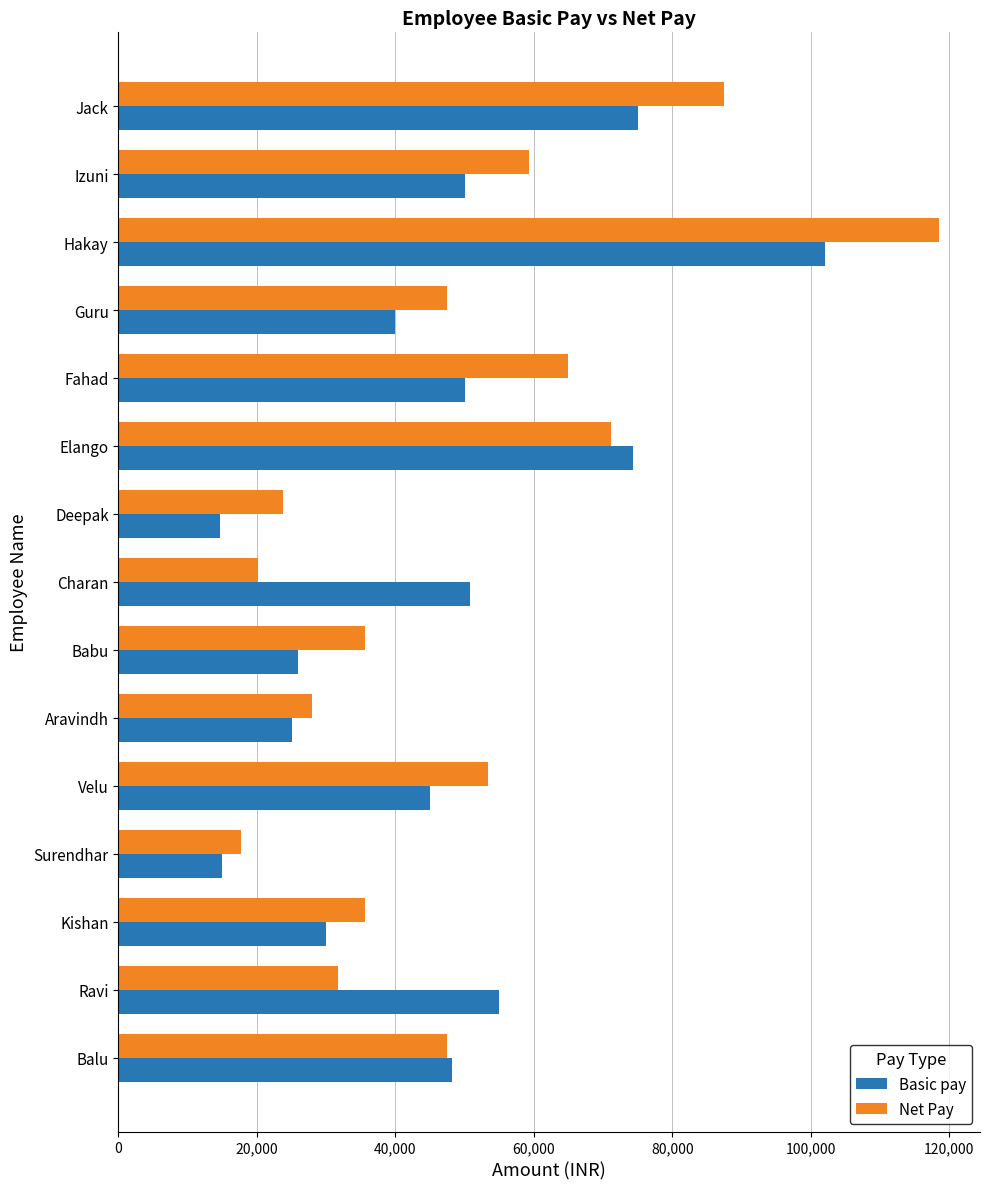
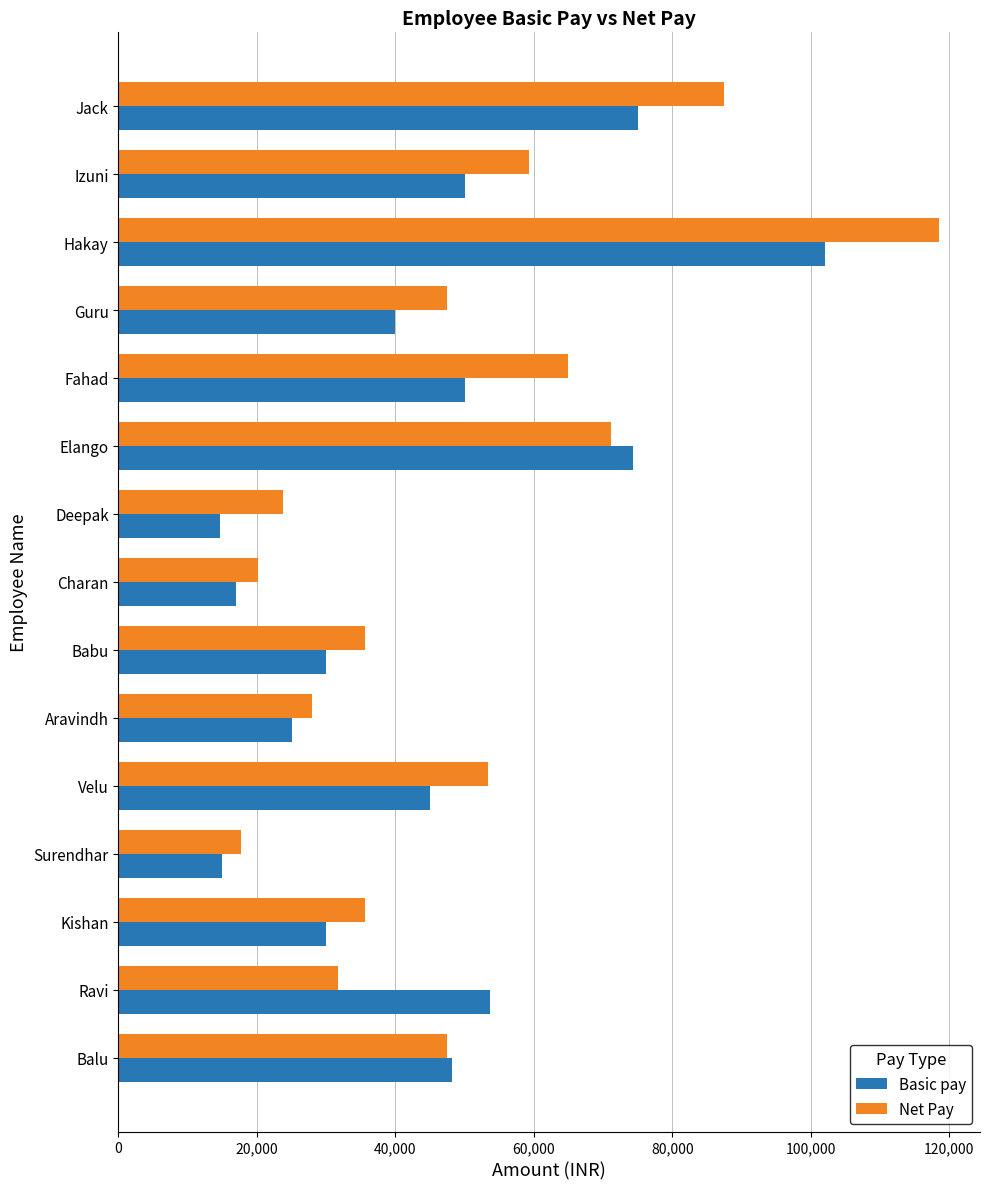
Basic pay, Charan: 51,000 -> 17,000
Basic pay, Babu: 26,000 -> 30,000
Basic pay, Ravi: 55,000 -> 54,000
